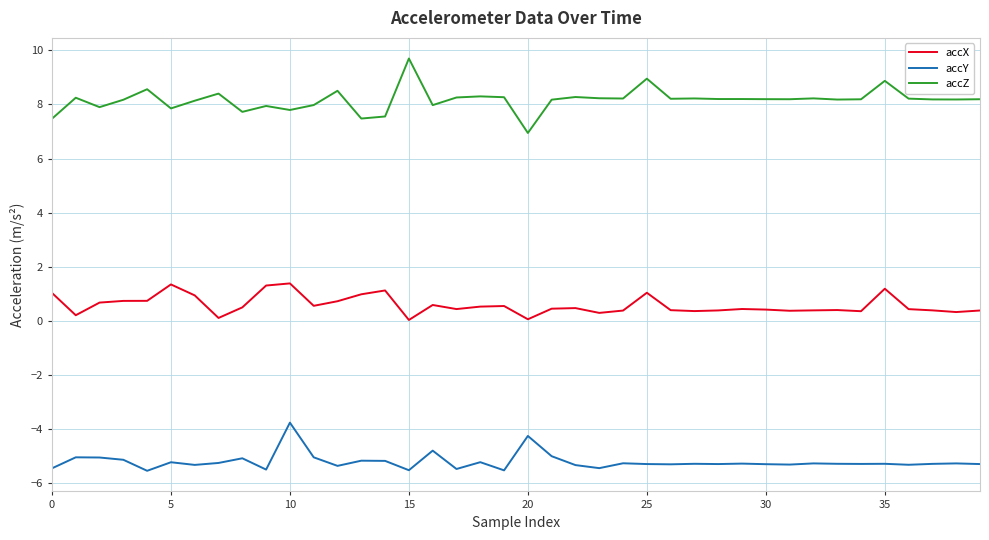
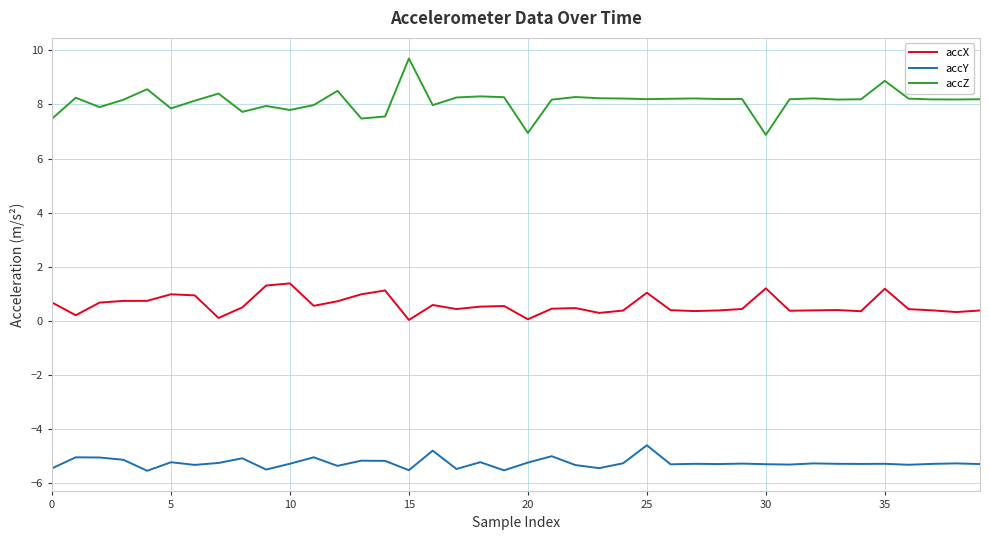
accX, 0: 1.0 -> 0.7
accX, 5: 1.4 -> 1.0
accY, 10: -3.8 -> -5.3
accY, 20: -4.2 -> -5.2
accY, 25: -5.3 -> -4.6
accZ, 25: 9.0 -> 8.2
accX, 30: 0.4 -> 1.2
accZ, 30: 8.2 -> 6.9
